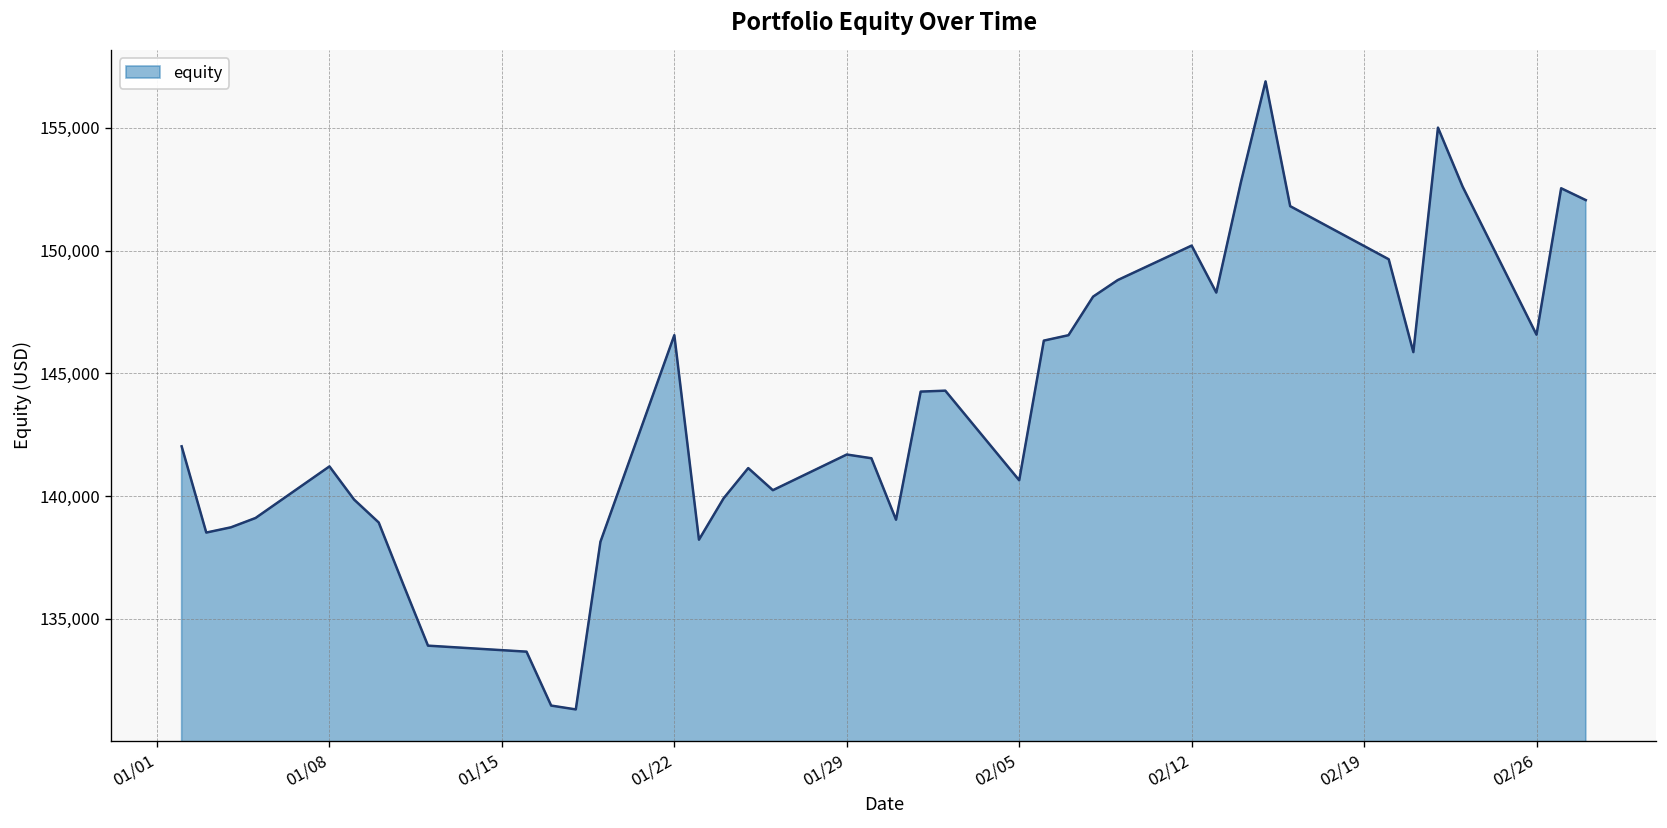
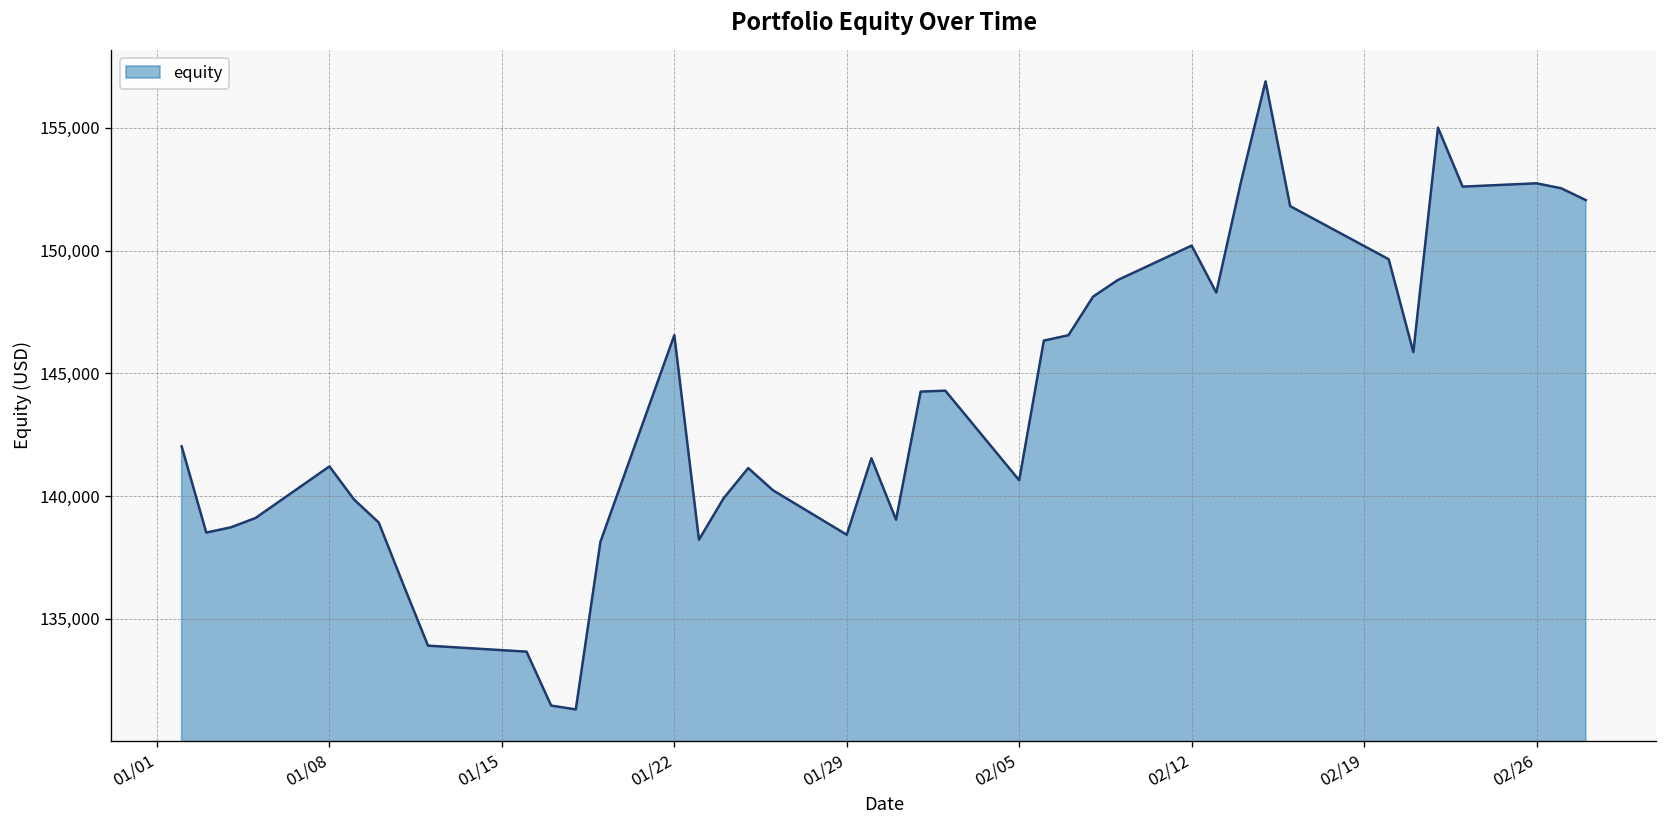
01/29: 141,700 -> 138,400
02/26: 146,600 -> 152,700
